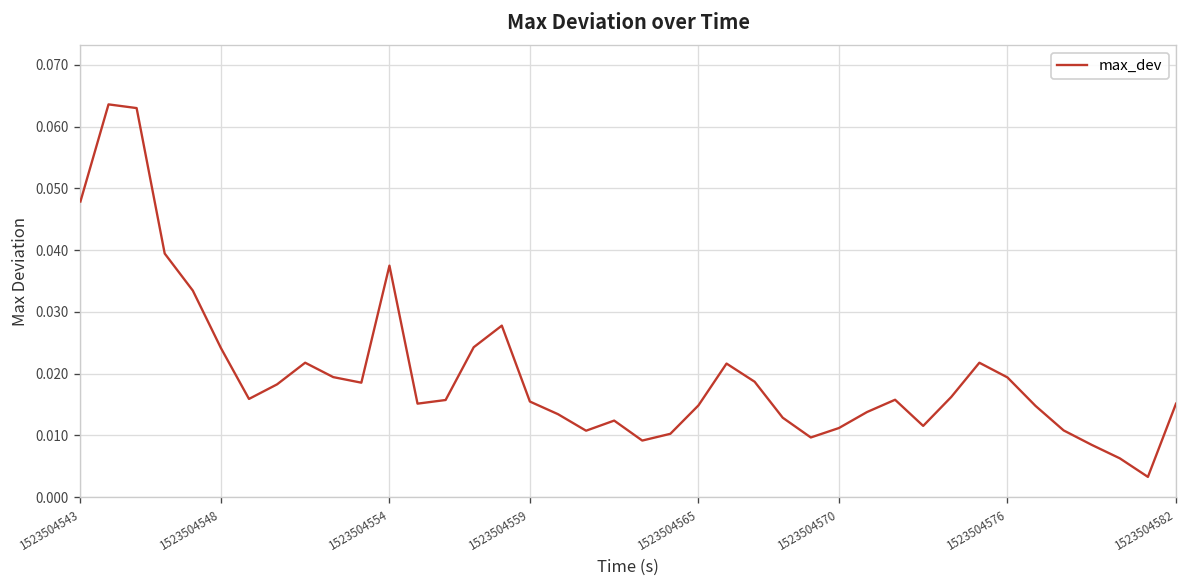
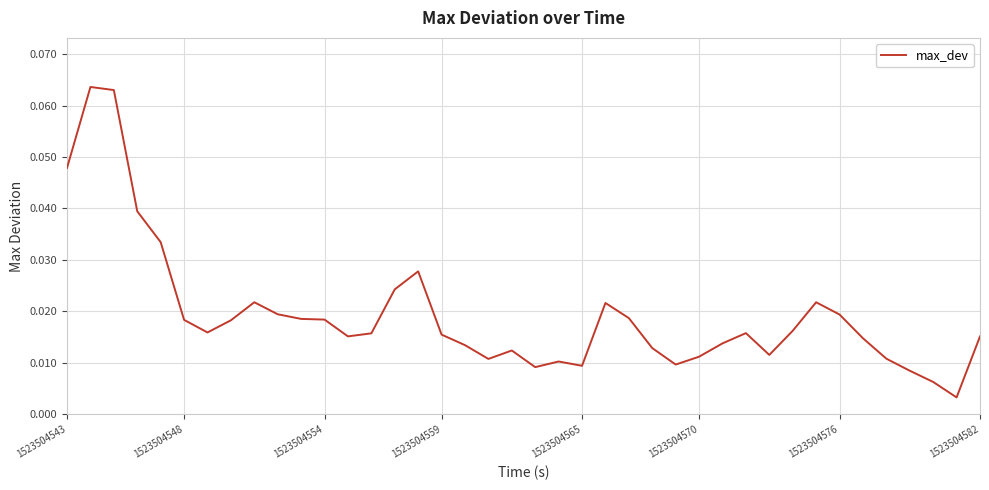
1523504548: 0.024 -> 0.018
1523504554: 0.037 -> 0.018
1523504565: 0.015 -> 0.009
